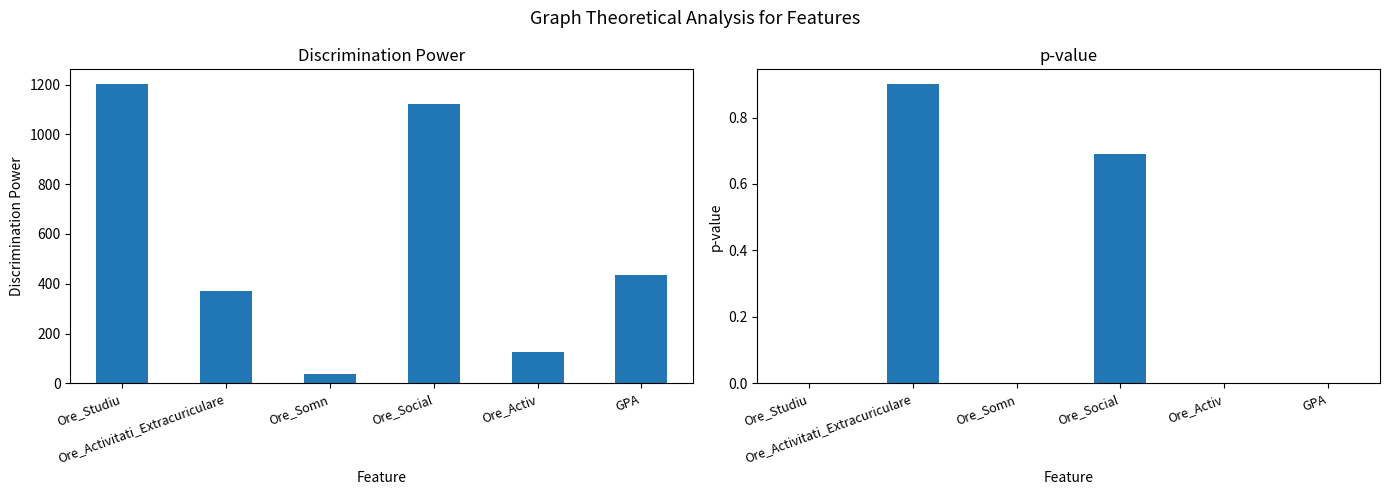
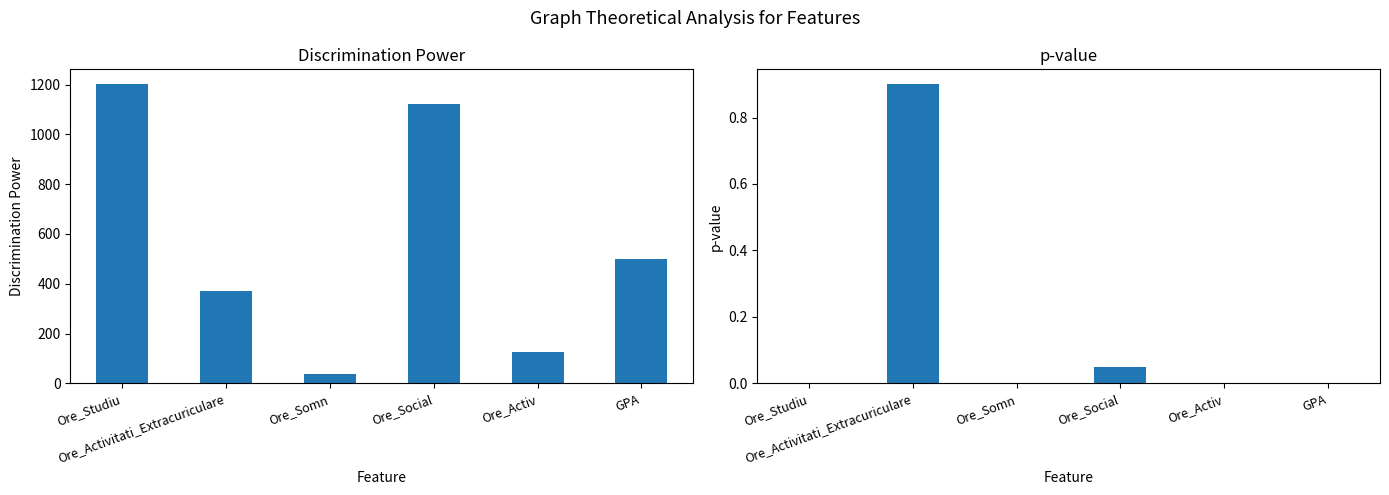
Discrimination Power, GPA: 430 -> 500
p-value, Ore_Social: 0.69 -> 0.05
